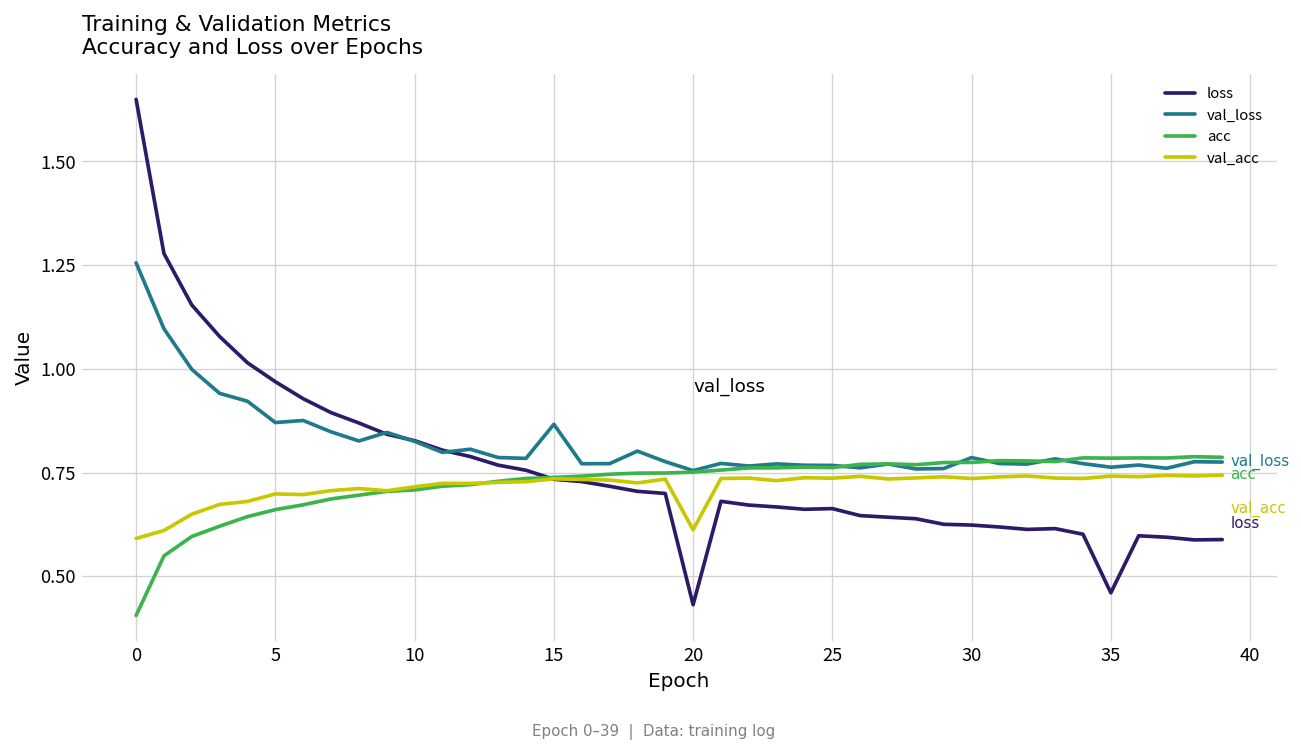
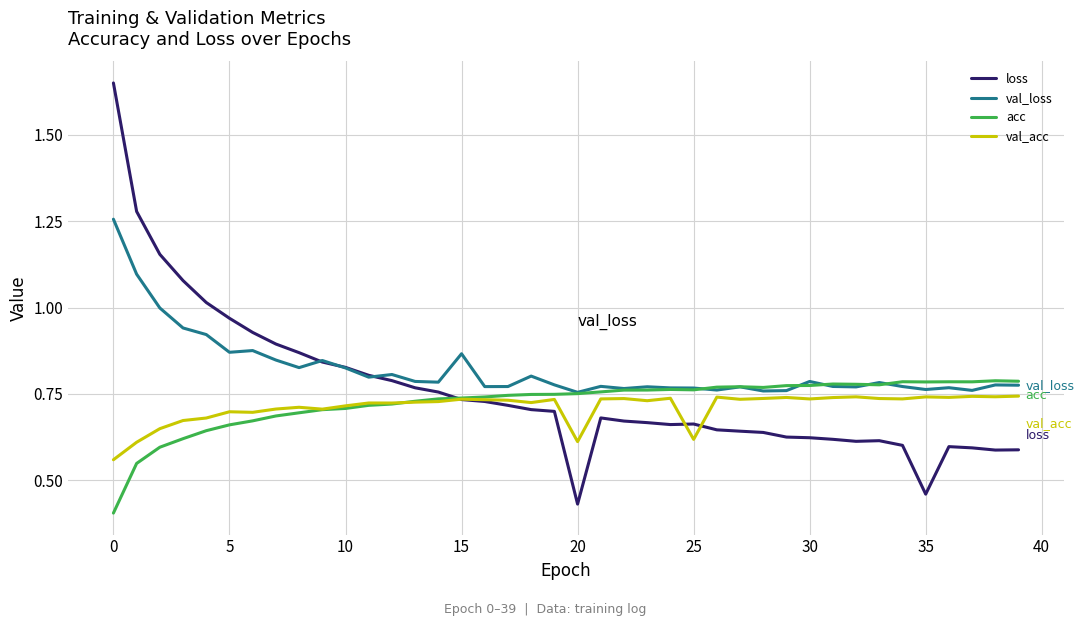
val_acc, 0: 0.59 -> 0.56
val_acc, 25: 0.74 -> 0.62
